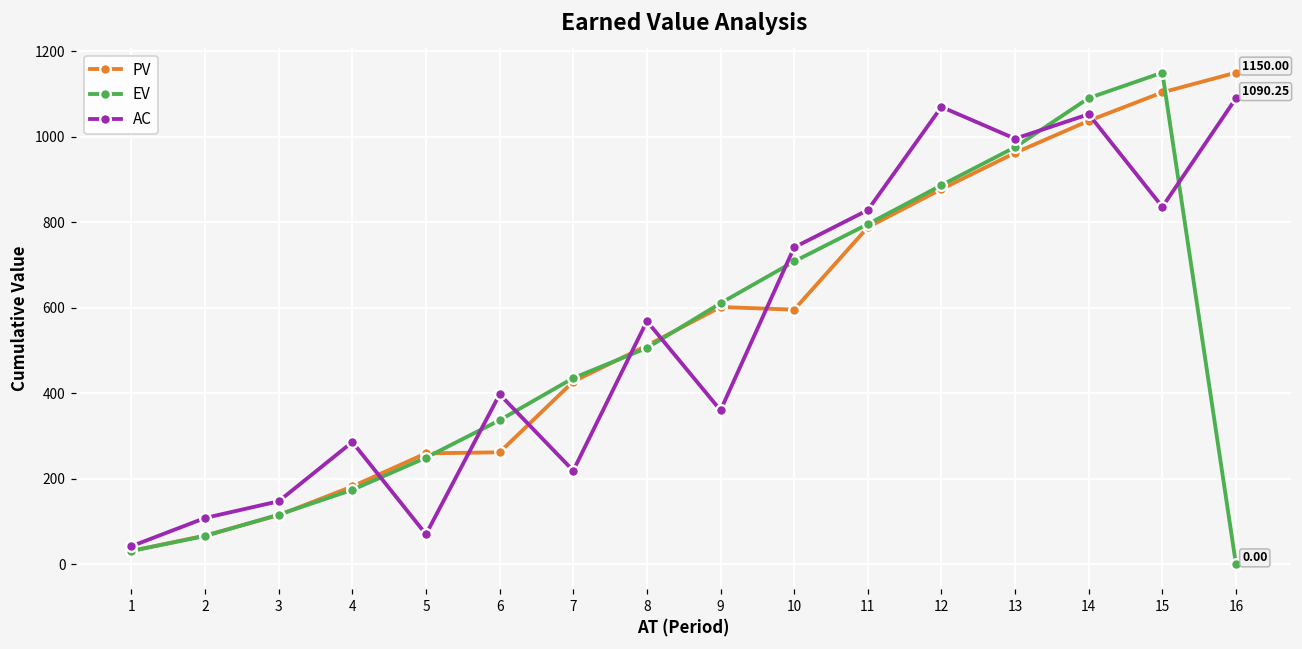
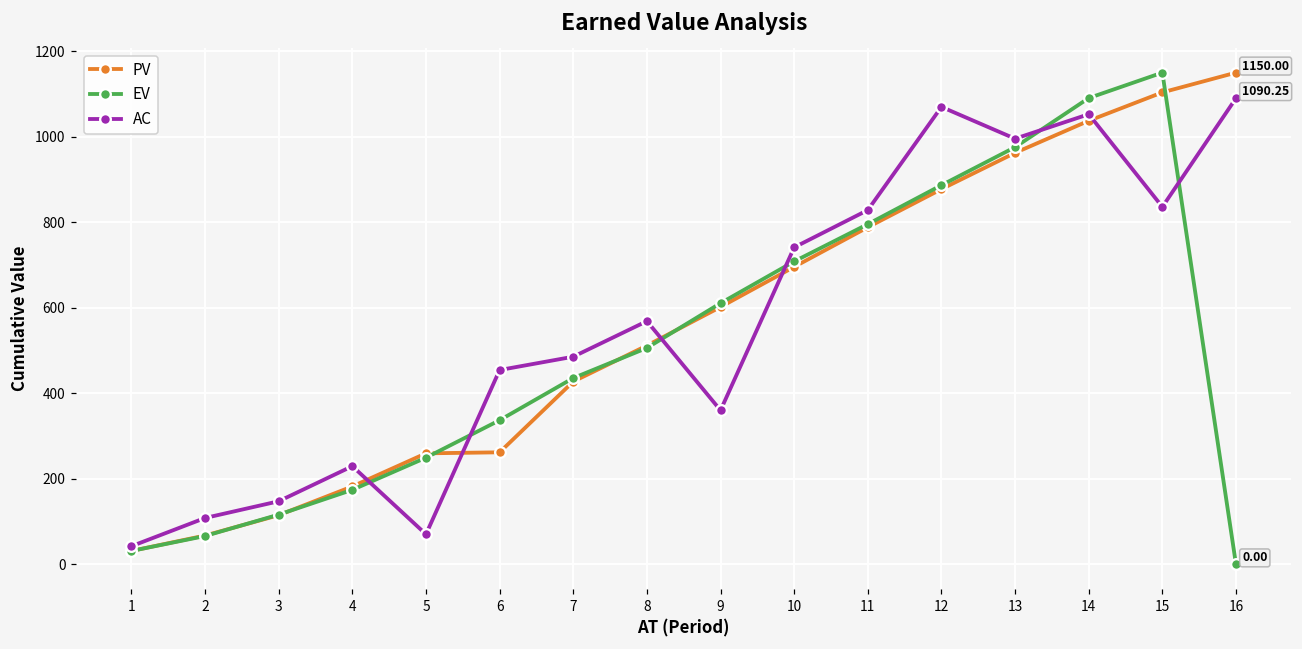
AC, 4: 290 -> 230
AC, 6: 400 -> 450
AC, 7: 220 -> 490
PV, 10: 600 -> 700
